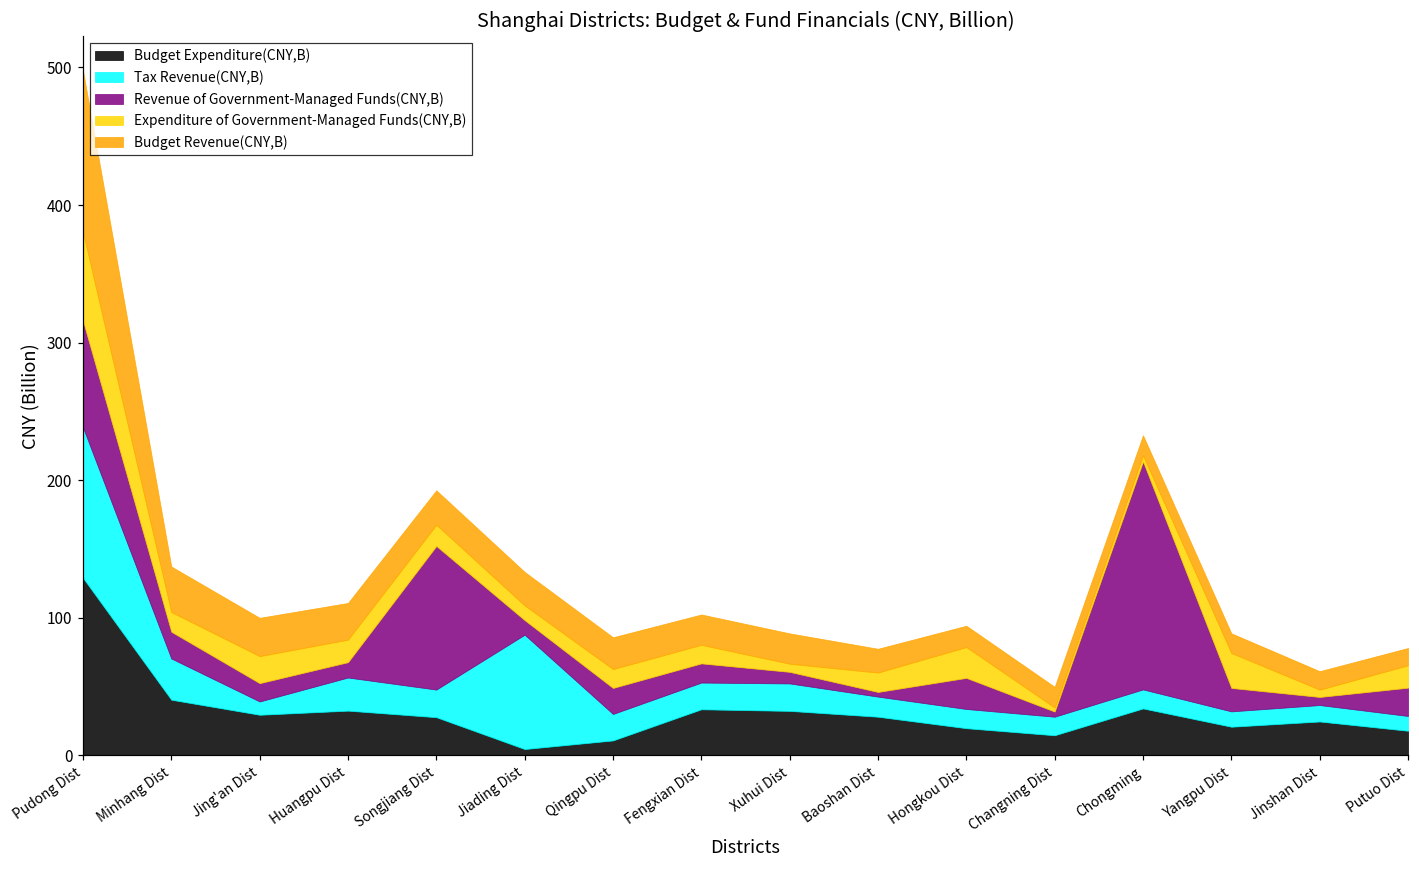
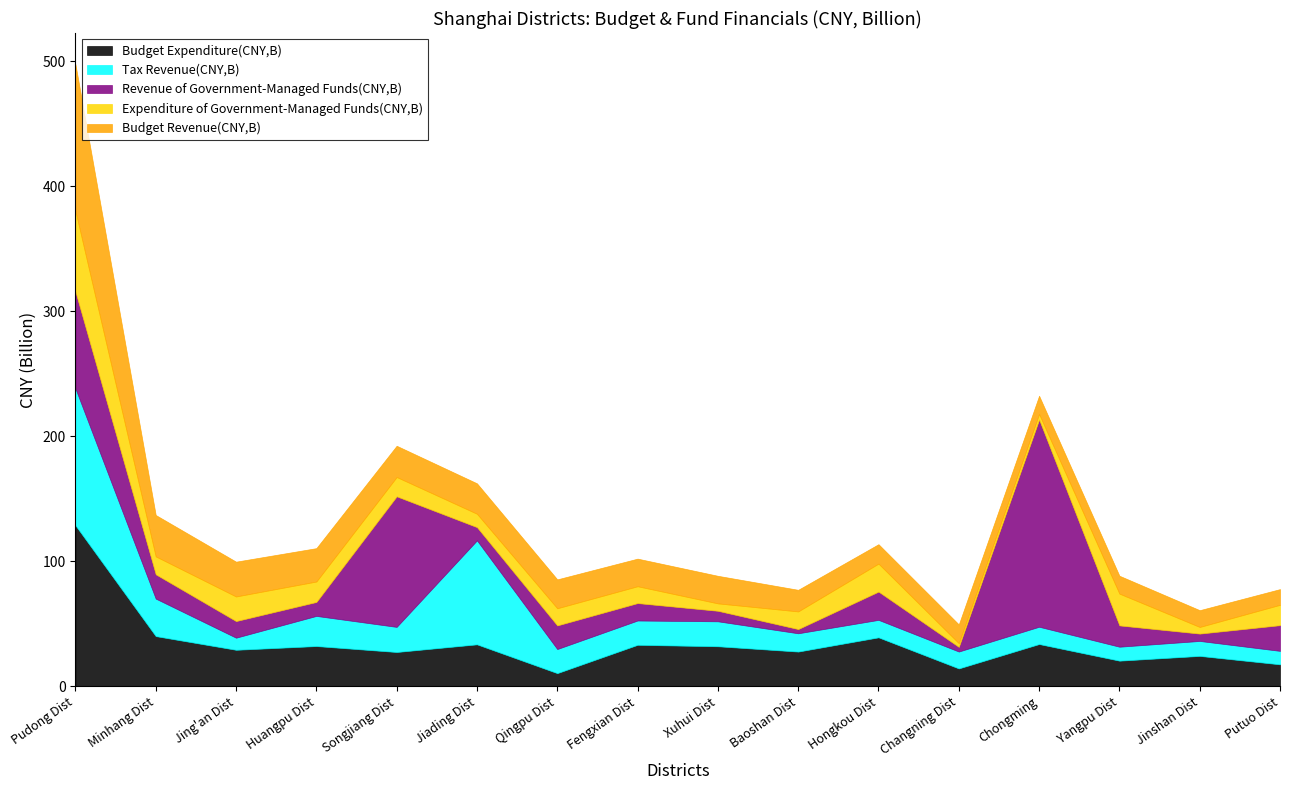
Budget Expenditure(CNY,B), Jiading Dist: 4 -> 34
Budget Expenditure(CNY,B), Hongkou Dist: 20 -> 39
